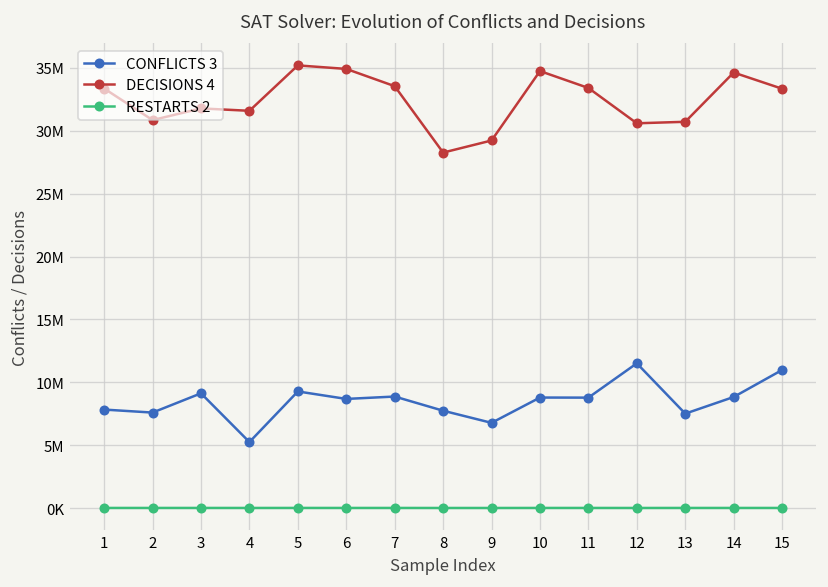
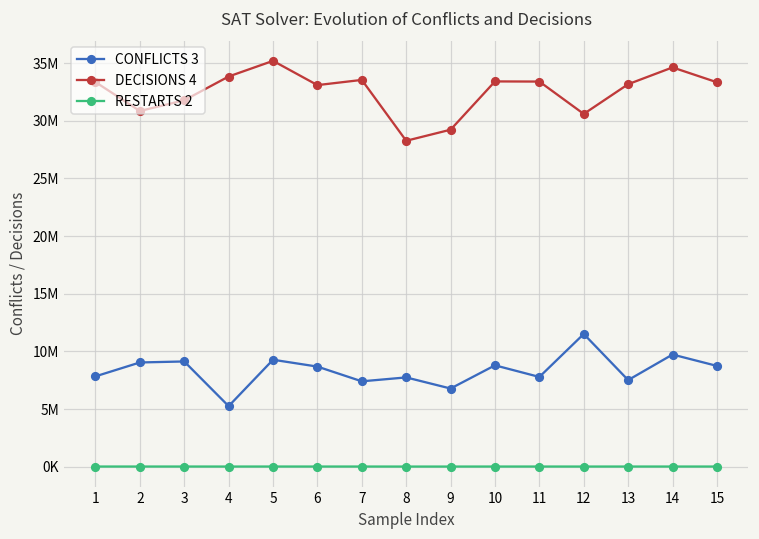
CONFLICTS 3, 2: 7600000 -> 9000000
DECISIONS 4, 4: 31600000 -> 33800000
DECISIONS 4, 6: 34900000 -> 33100000
CONFLICTS 3, 7: 8900000 -> 7400000
DECISIONS 4, 10: 34700000 -> 33400000
CONFLICTS 3, 11: 8800000 -> 7800000
DECISIONS 4, 13: 30700000 -> 33200000
CONFLICTS 3, 14: 8800000 -> 9700000
CONFLICTS 3, 15: 11000000 -> 8700000
